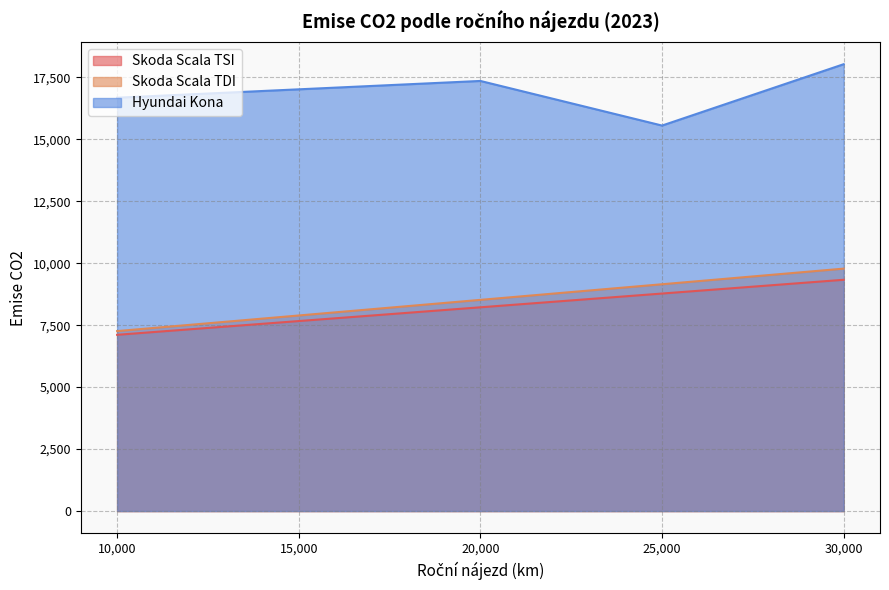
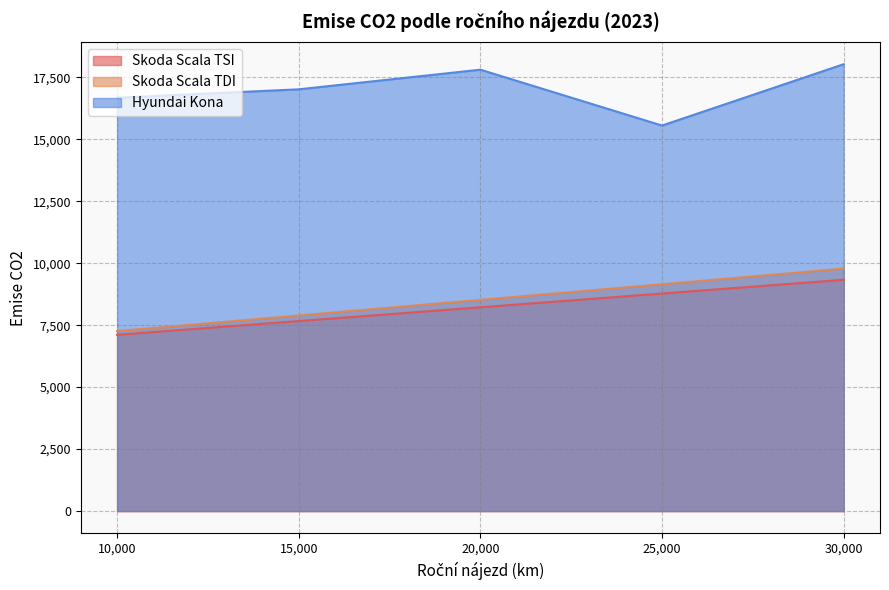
Hyundai Kona, 20,000: 17,400 -> 17,800
